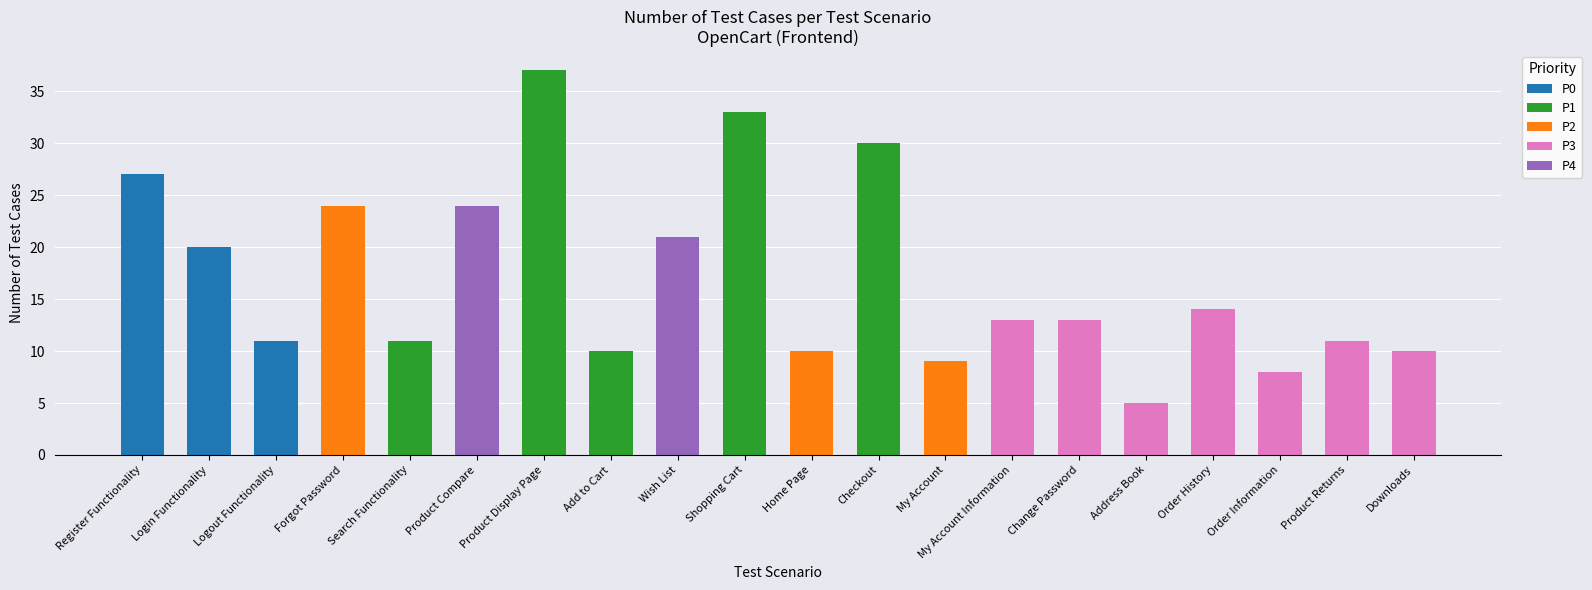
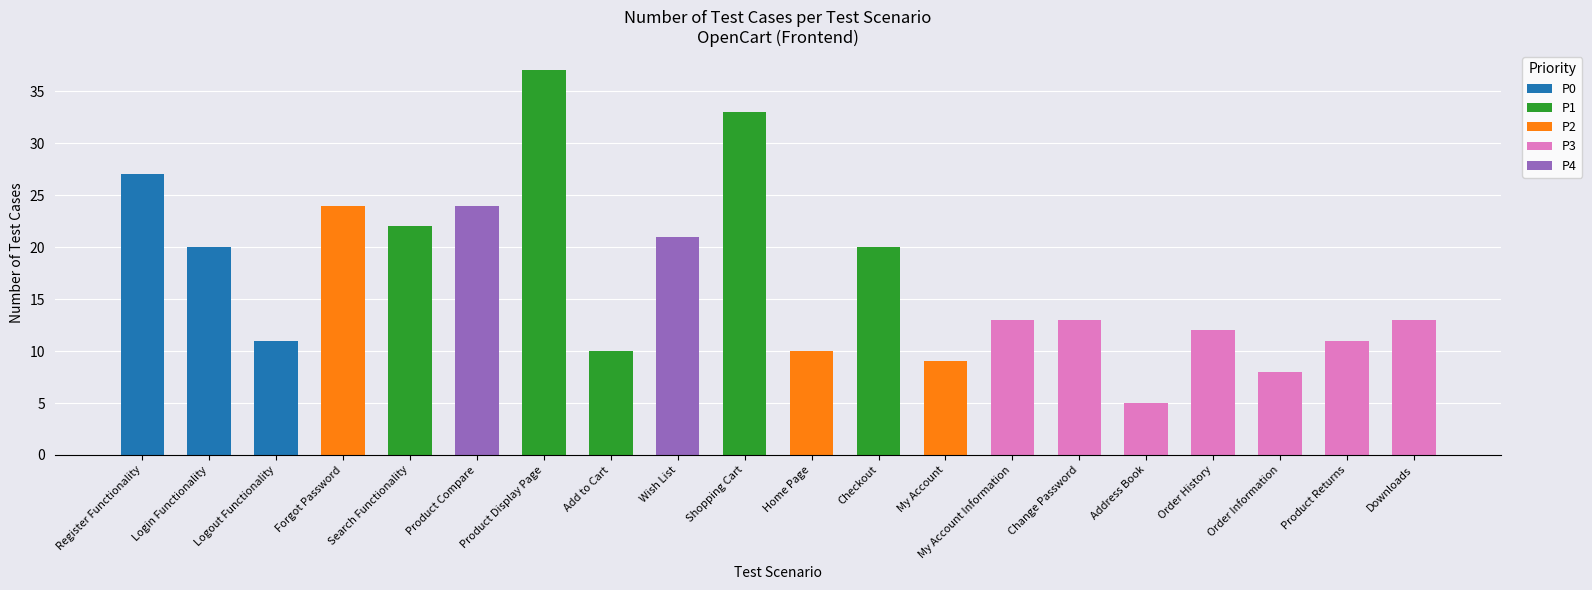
P1, Search Functionality: 11 -> 22
P1, Checkout: 30 -> 20
P3, Order History: 14 -> 12
P3, Downloads: 10 -> 13
